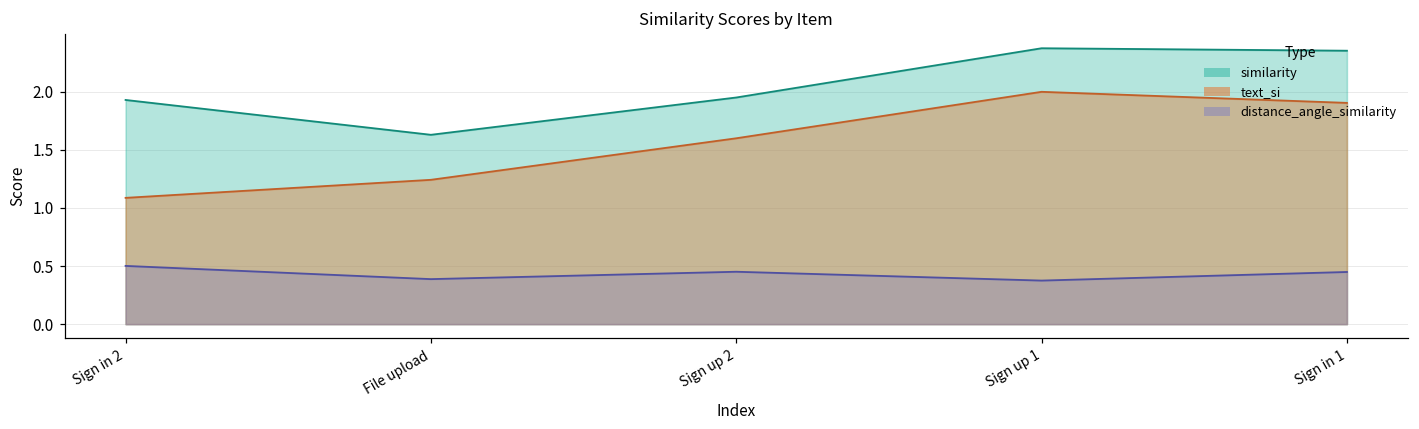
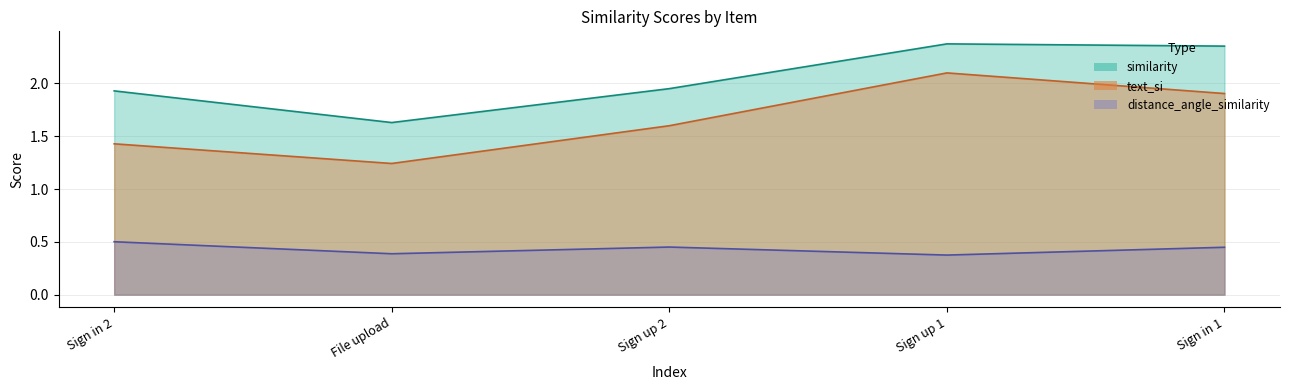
text_si, Sign in 2: 1.09 -> 1.43
text_si, Sign up 1: 2.0 -> 2.1
